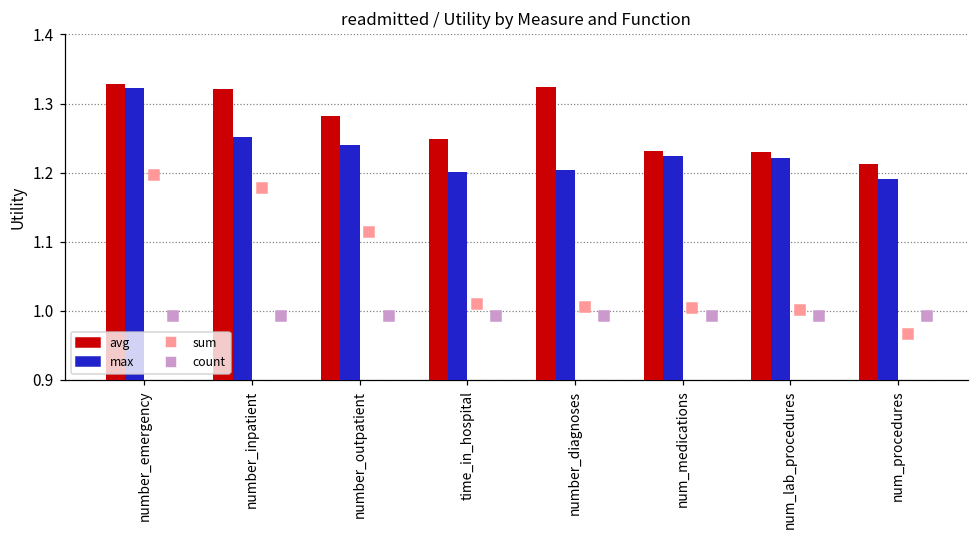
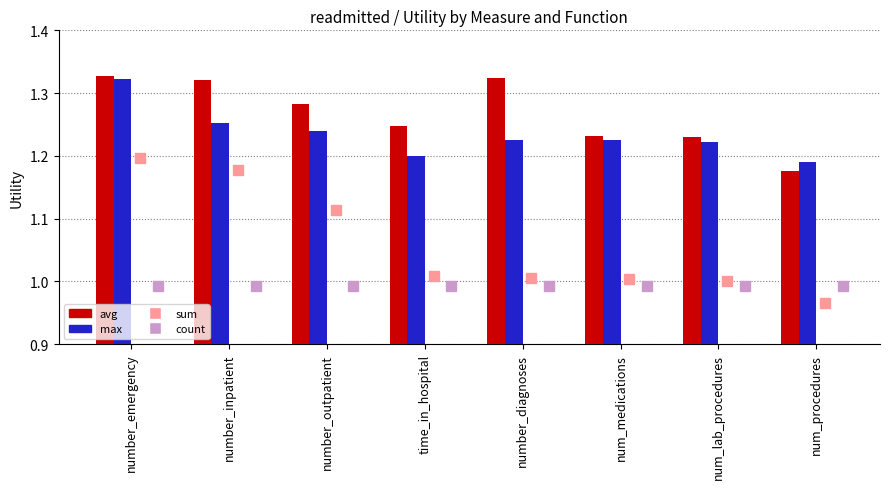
max, number_diagnoses: 1.20 -> 1.22
avg, num_procedures: 1.21 -> 1.18
